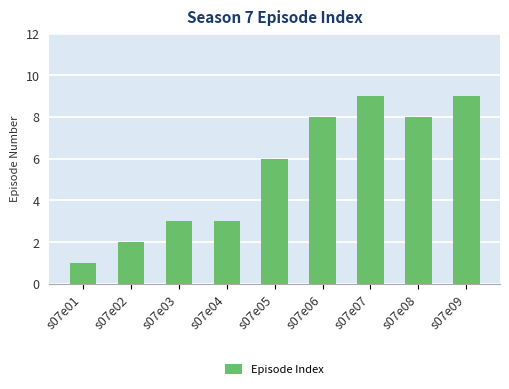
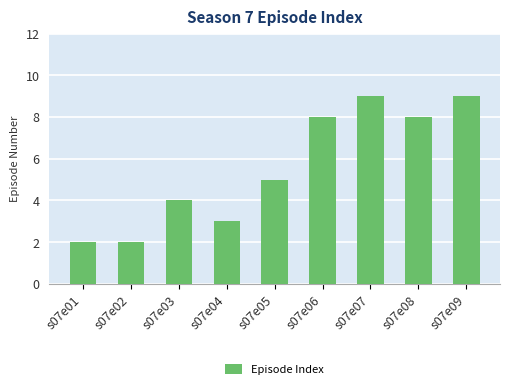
s07e01: 1 -> 2
s07e03: 3 -> 4
s07e05: 6 -> 5
